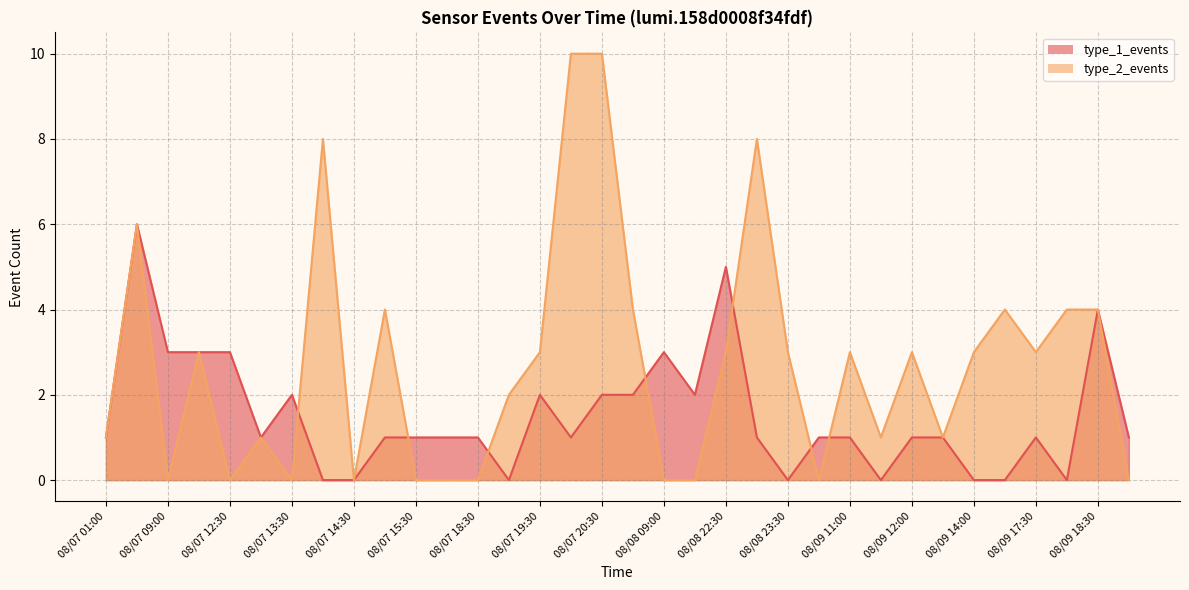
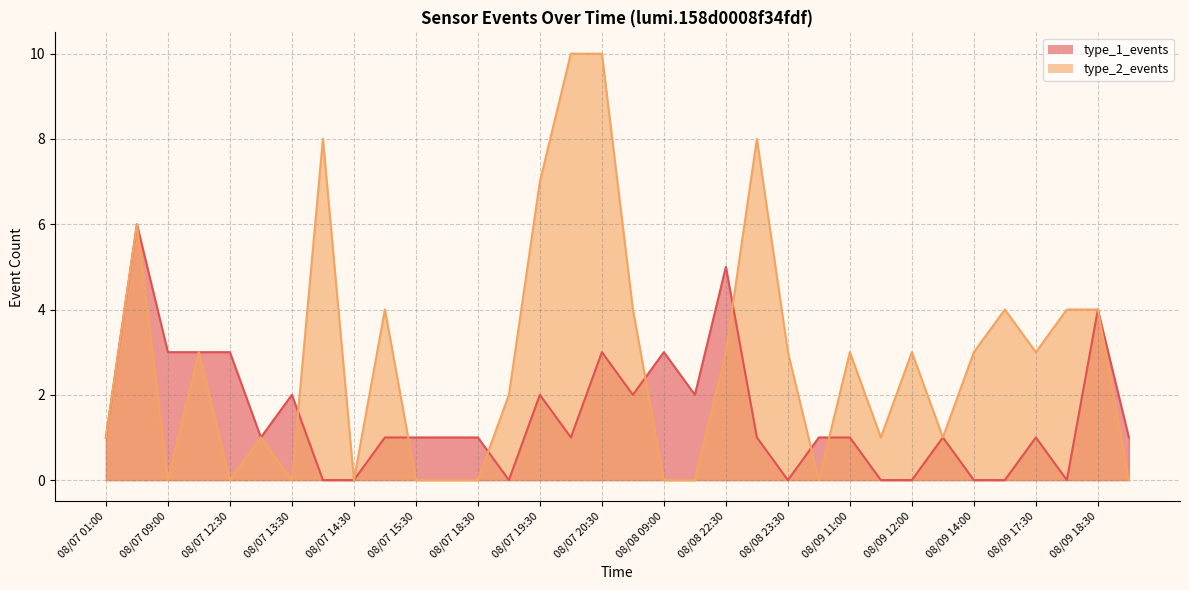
type_2_events, 08/07 19:30: 3 -> 7
type_1_events, 08/07 20:30: 2 -> 3
type_1_events, 08/09 12:00: 1 -> 0
